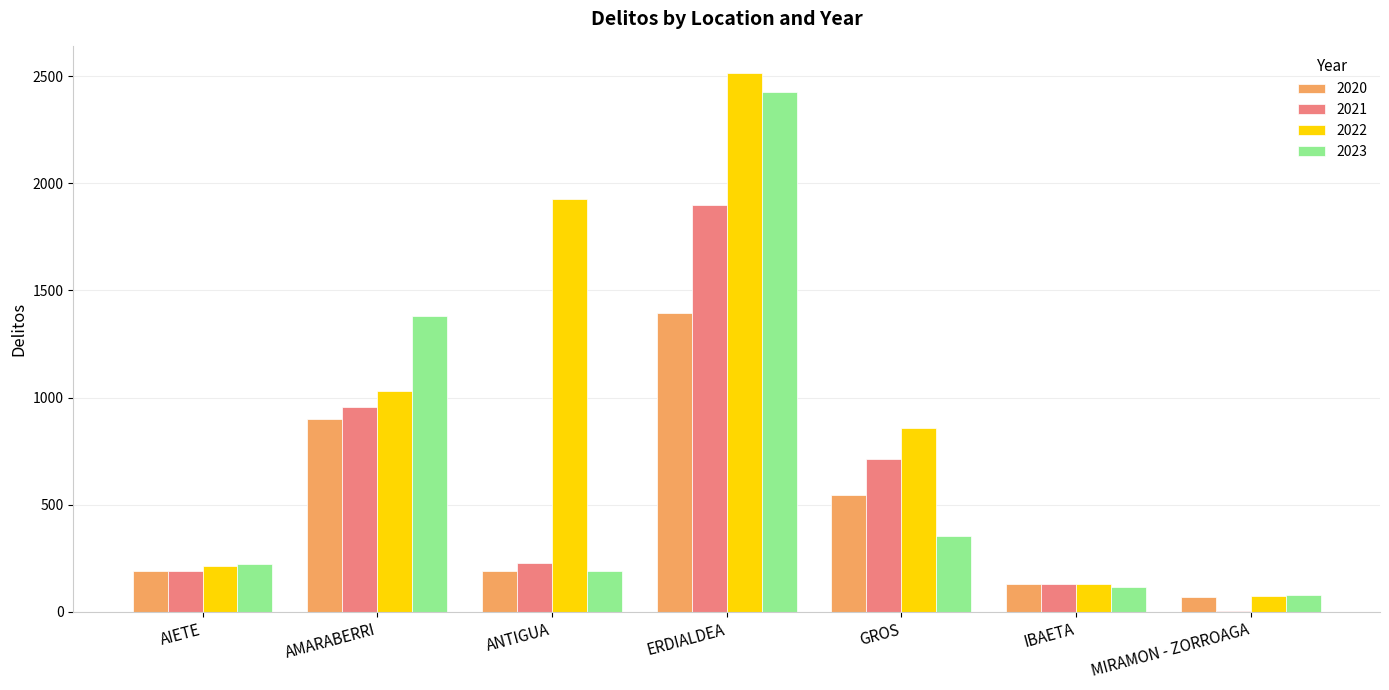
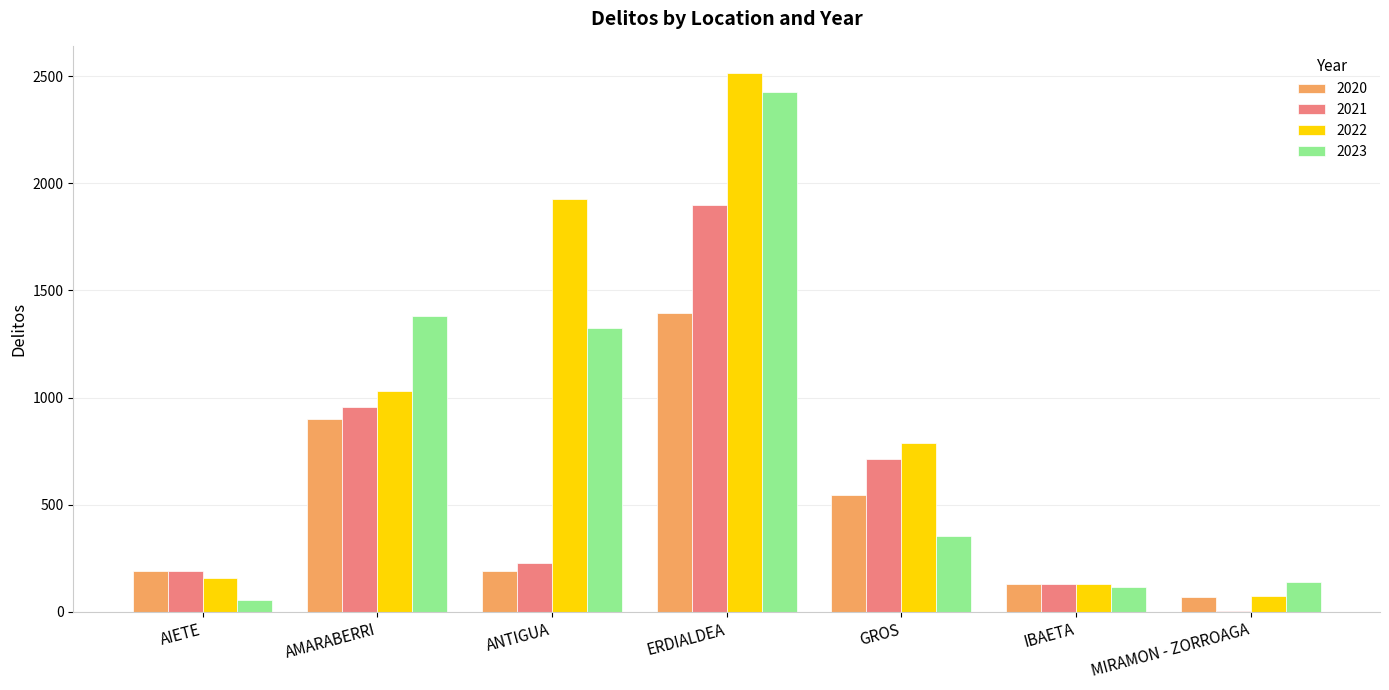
2022, AIETE: 210 -> 160
2023, AIETE: 230 -> 50
2023, ANTIGUA: 190 -> 1330
2022, GROS: 860 -> 790
2023, MIRAMON - ZORROAGA: 80 -> 140
